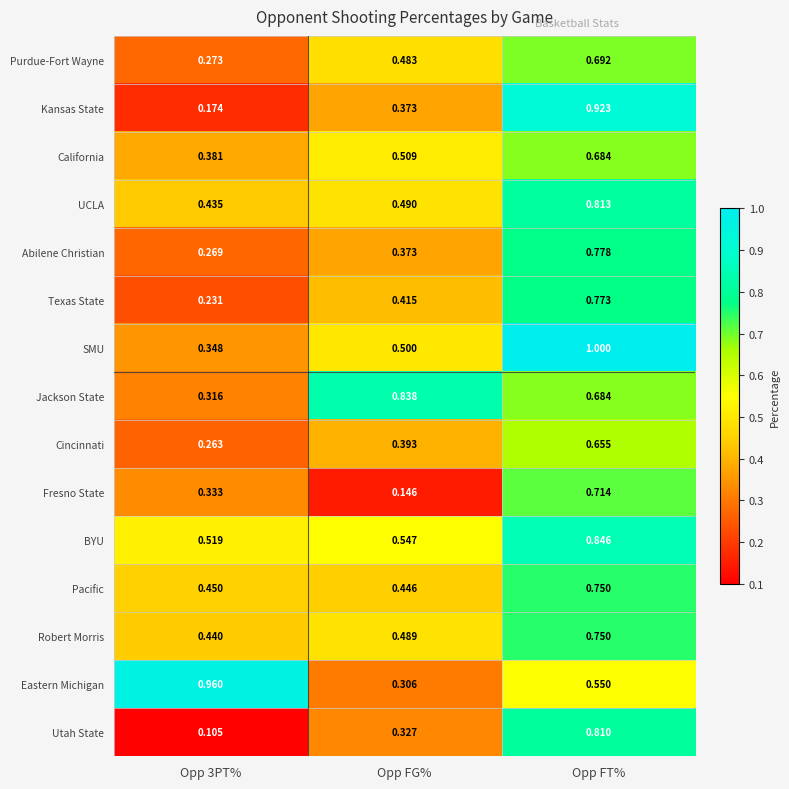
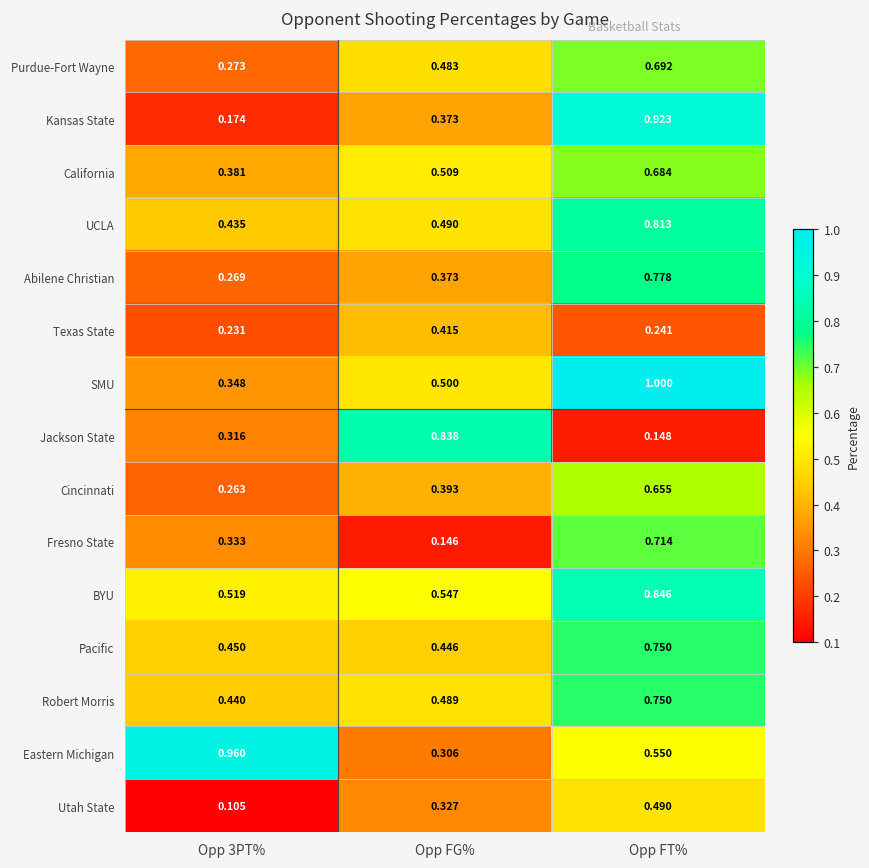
Texas State, Opp FT%: 0.773 -> 0.241
Jackson State, Opp FT%: 0.684 -> 0.148
Utah State, Opp FT%: 0.810 -> 0.490
